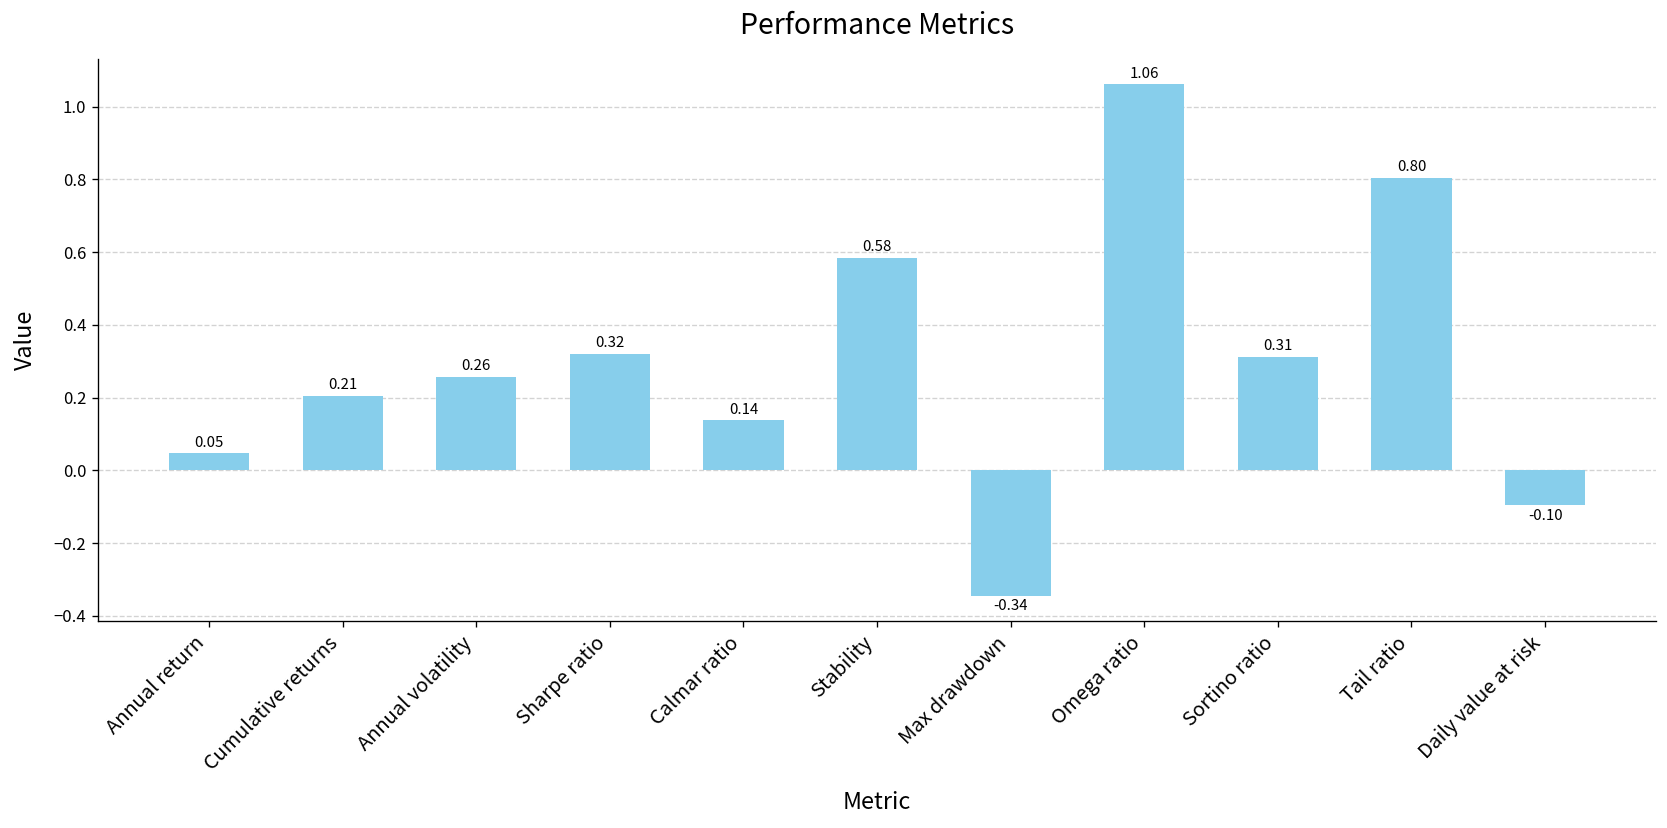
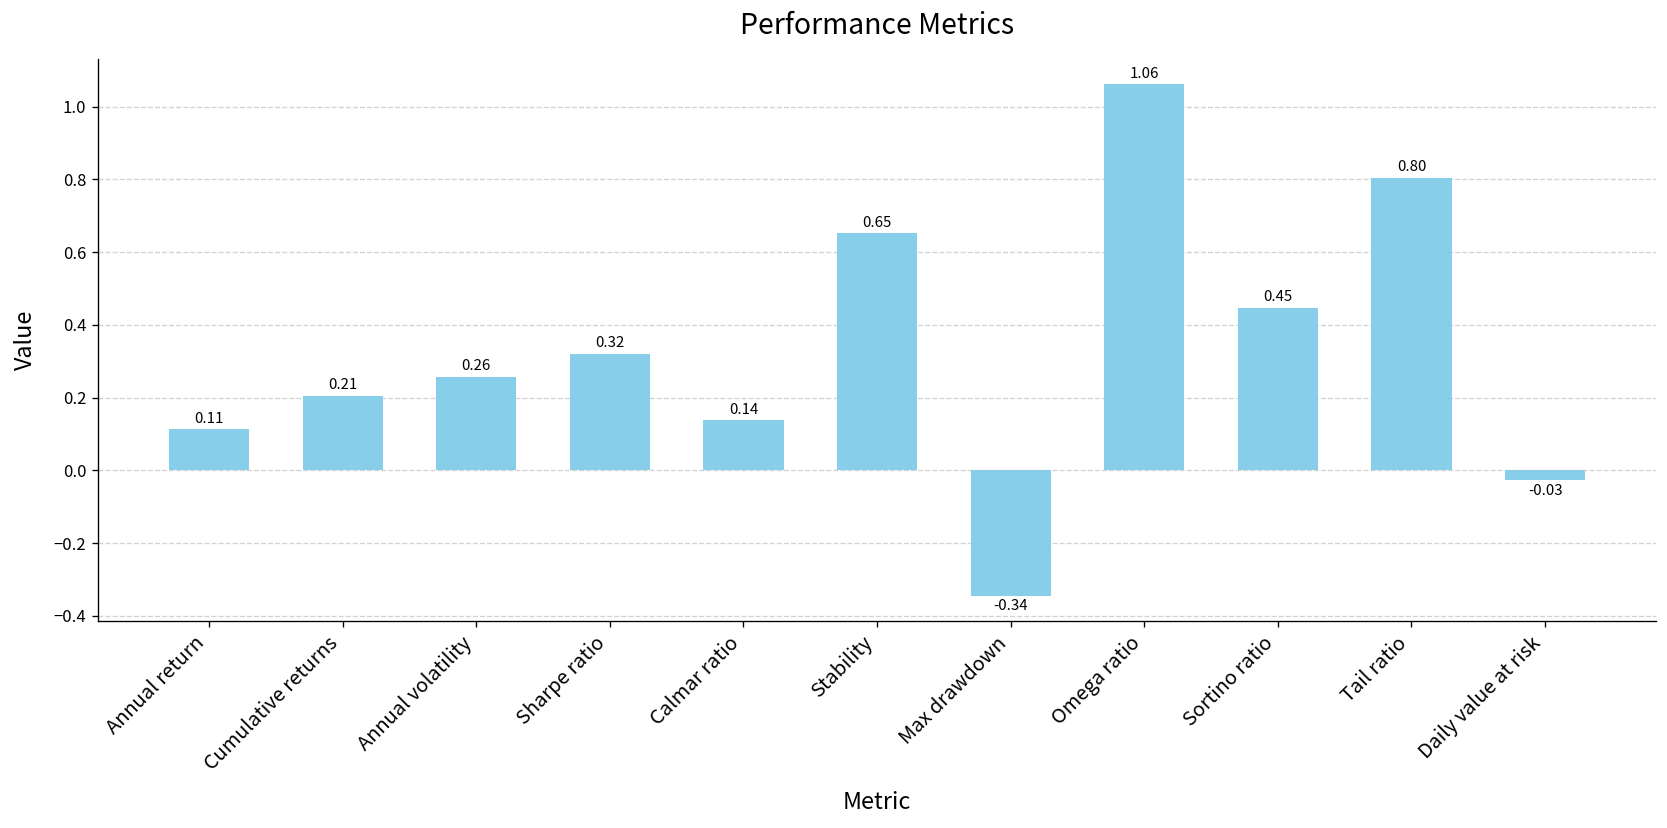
Annual return: 0.05 -> 0.11
Stability: 0.58 -> 0.65
Sortino ratio: 0.31 -> 0.45
Daily value at risk: -0.10 -> -0.03
